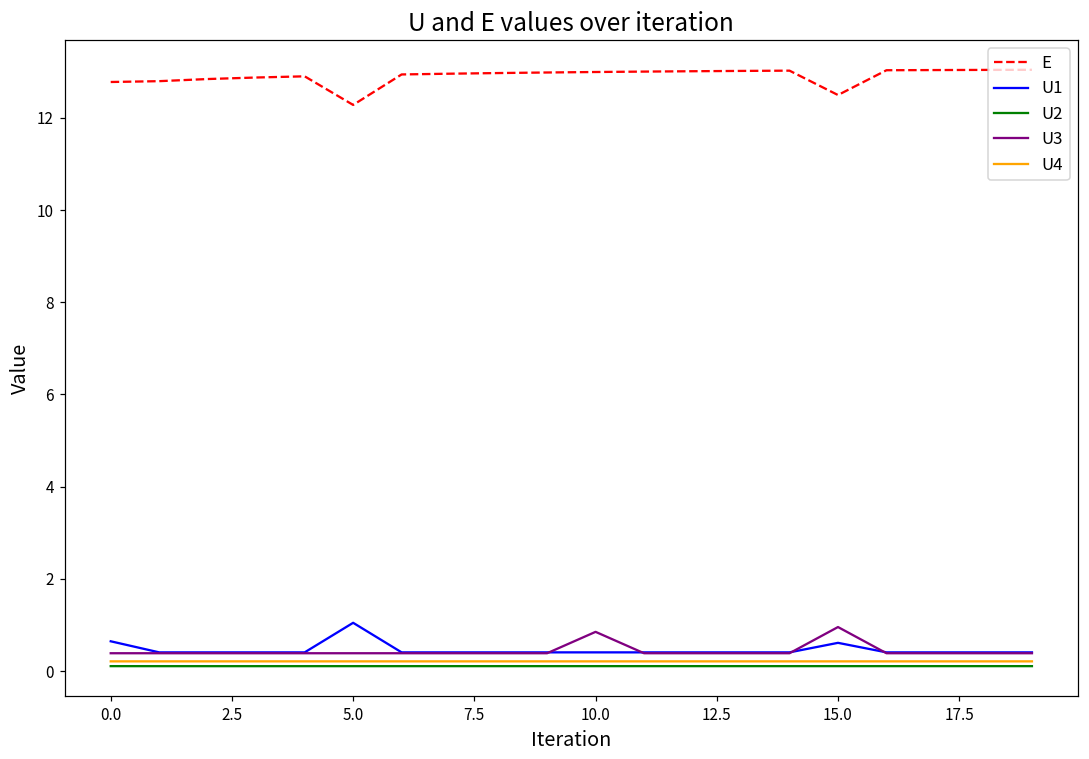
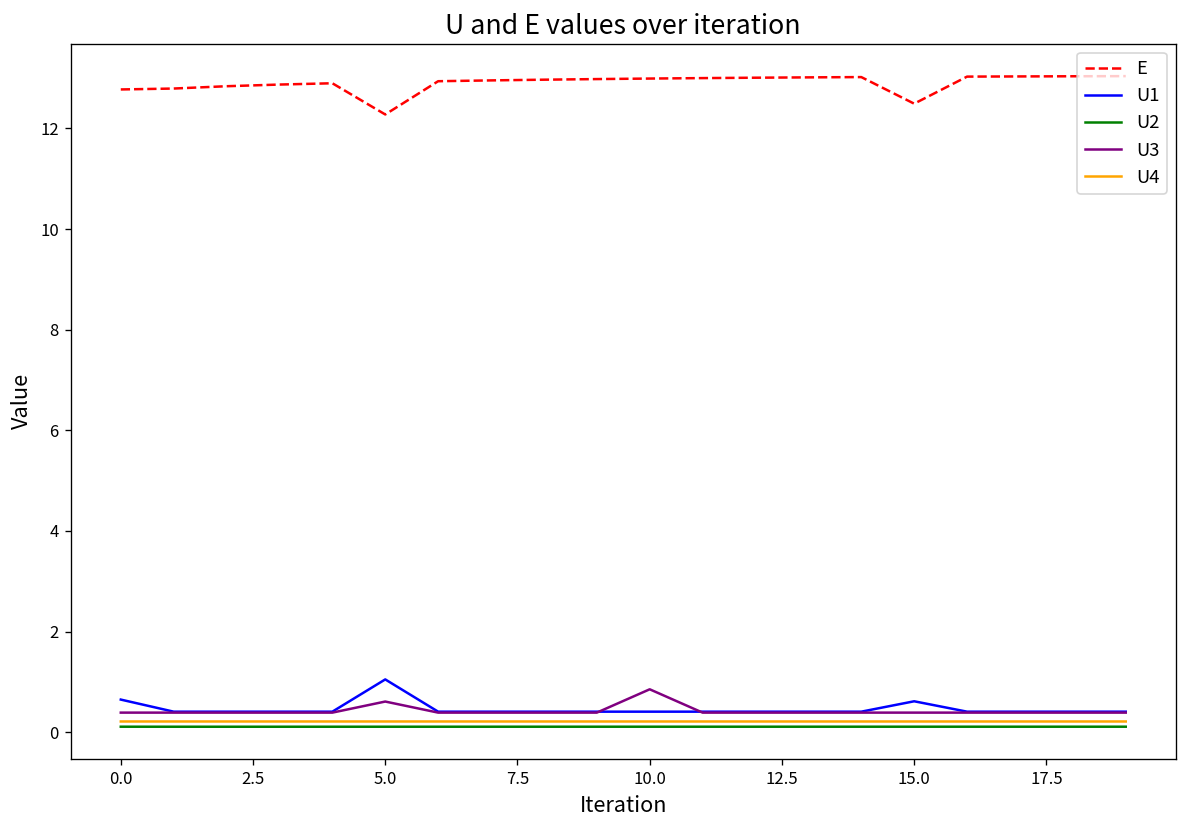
U3, 5.0: 0.4 -> 0.6
U3, 15.0: 1.0 -> 0.4
